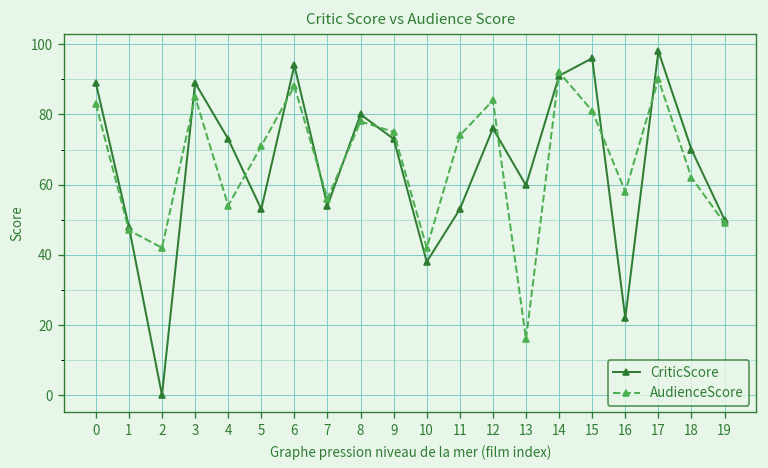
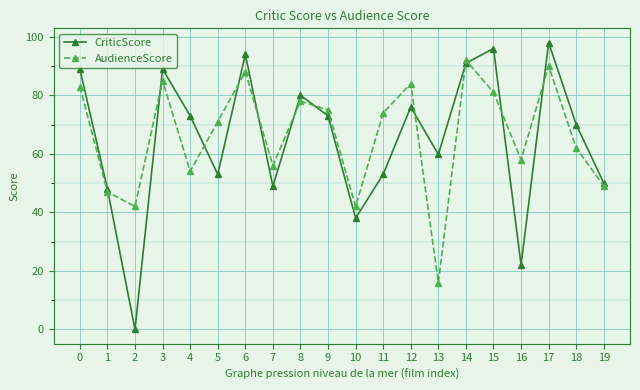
CriticScore, 7: 54 -> 49
